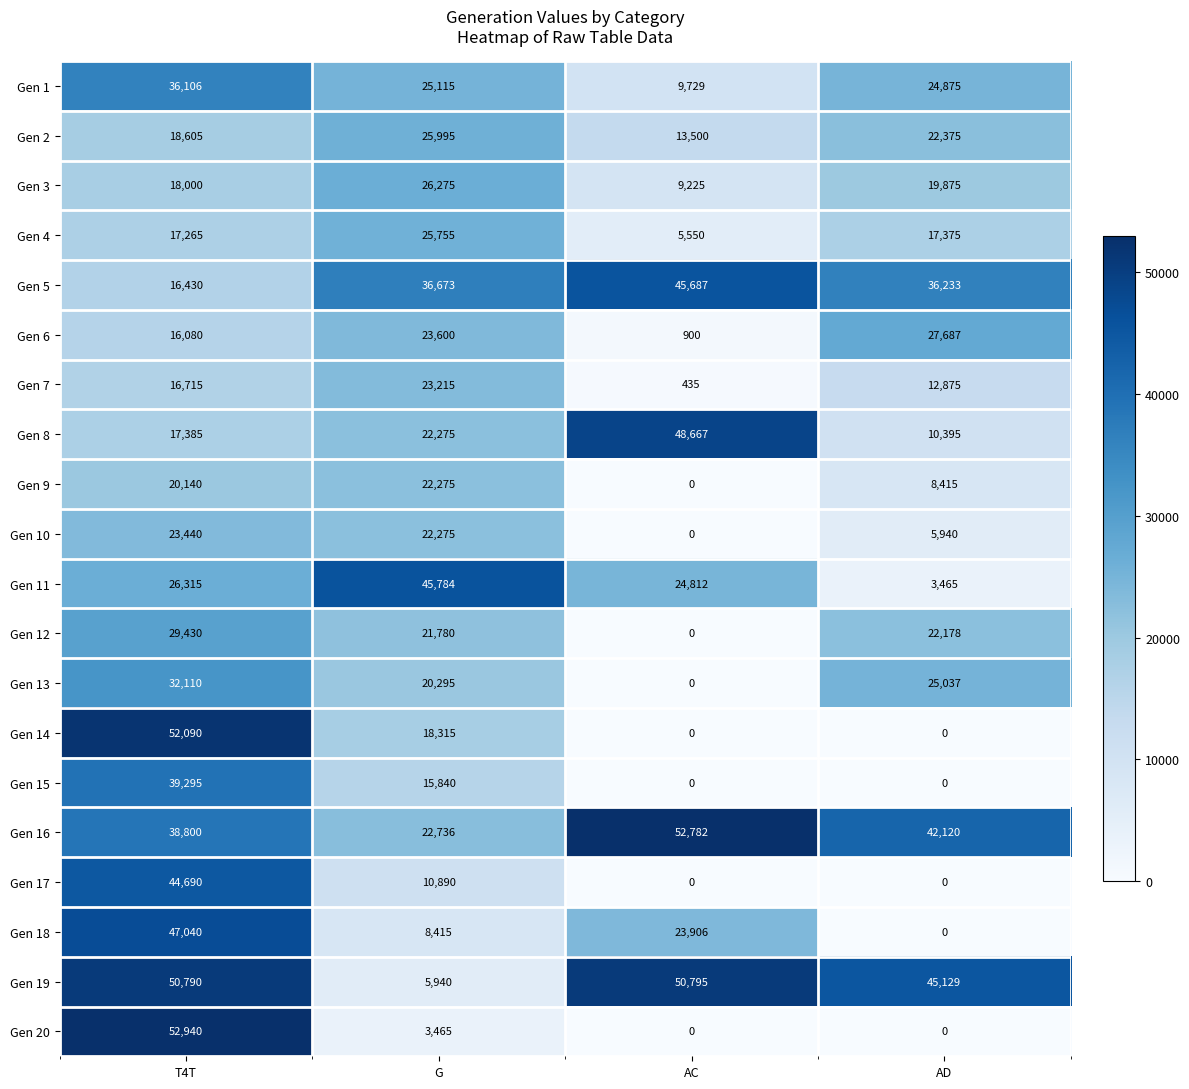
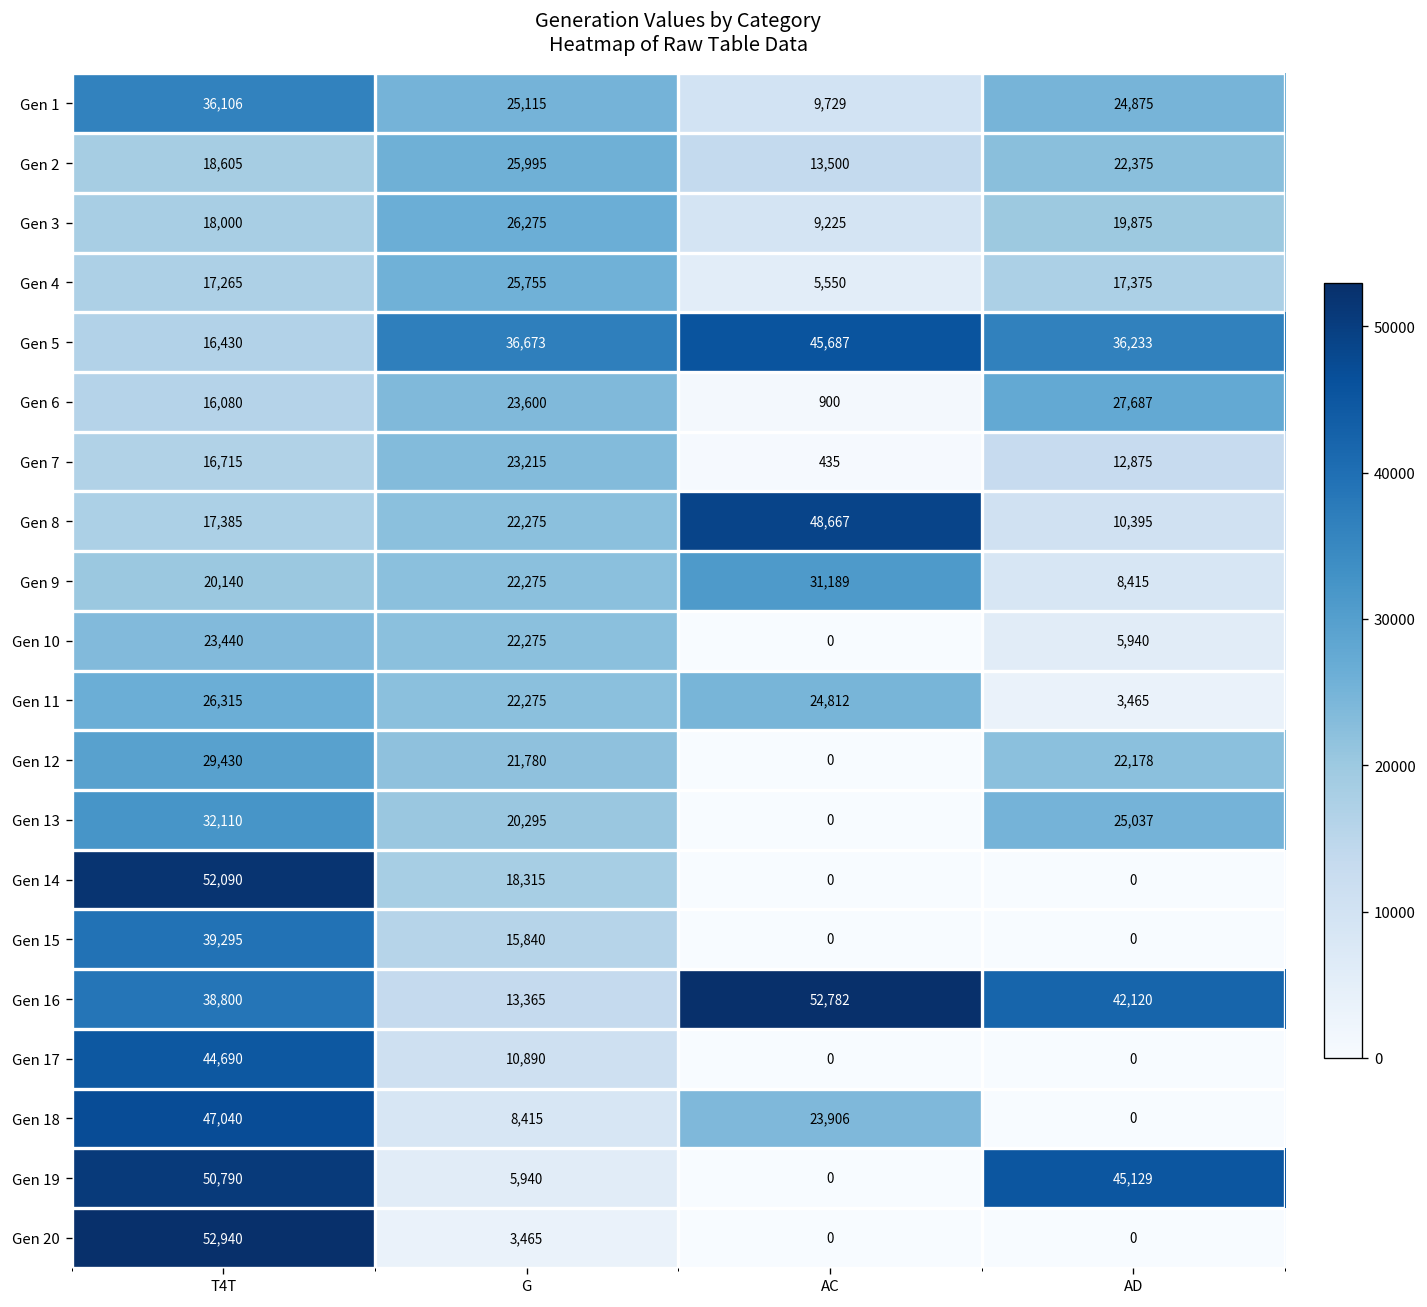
Gen 9, AC: 0 -> 31,189
Gen 11, G: 45,784 -> 22,275
Gen 16, G: 22,736 -> 13,365
Gen 19, AC: 50,795 -> 0
